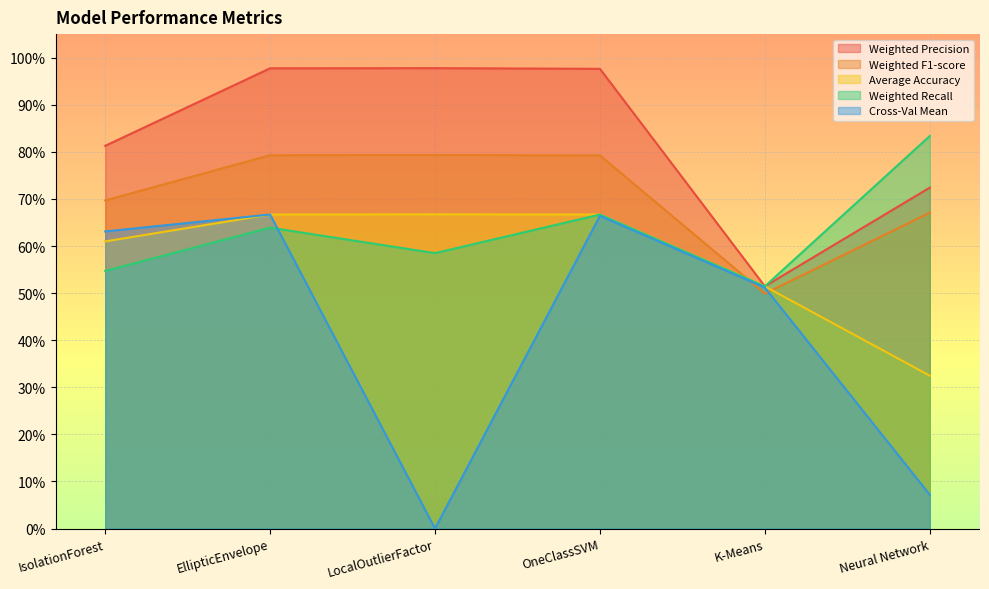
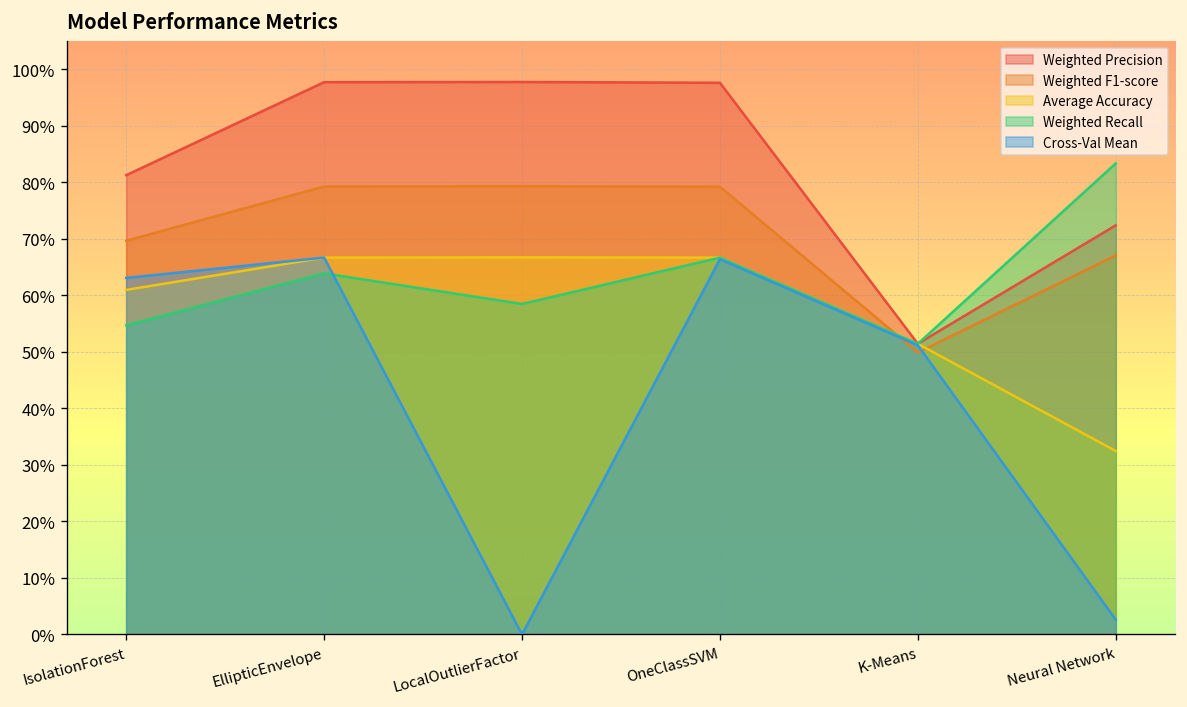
Cross-Val Mean, Neural Network: 7% -> 3%
